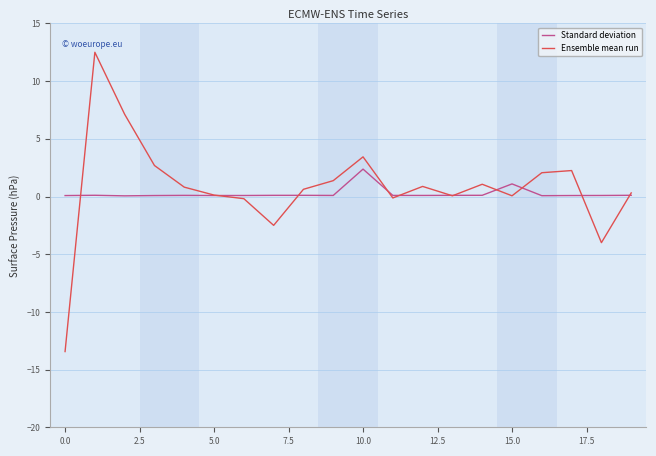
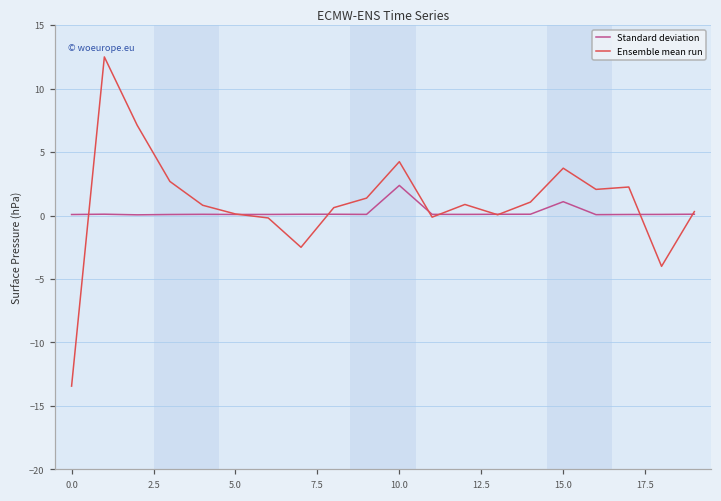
Ensemble mean run, 10.0: 3.4 -> 4.2
Ensemble mean run, 15.0: 0.1 -> 3.7
